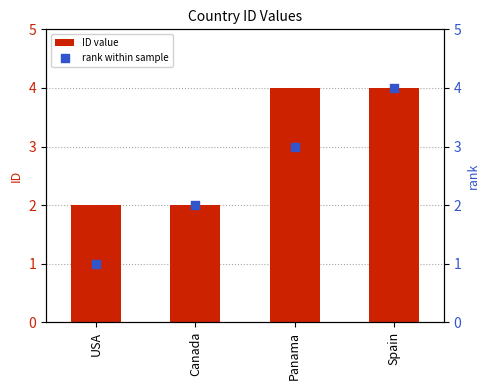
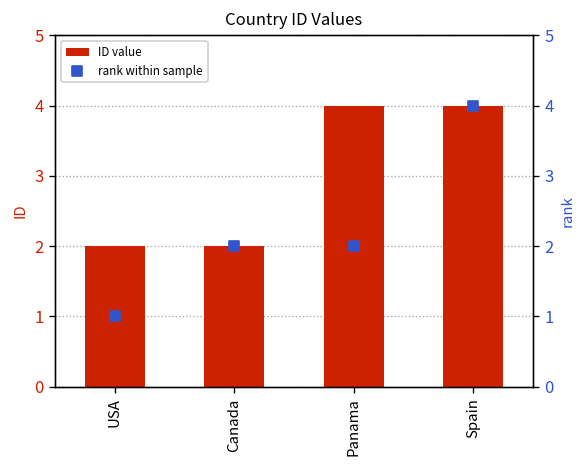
rank within sample, Panama: 3 -> 2
